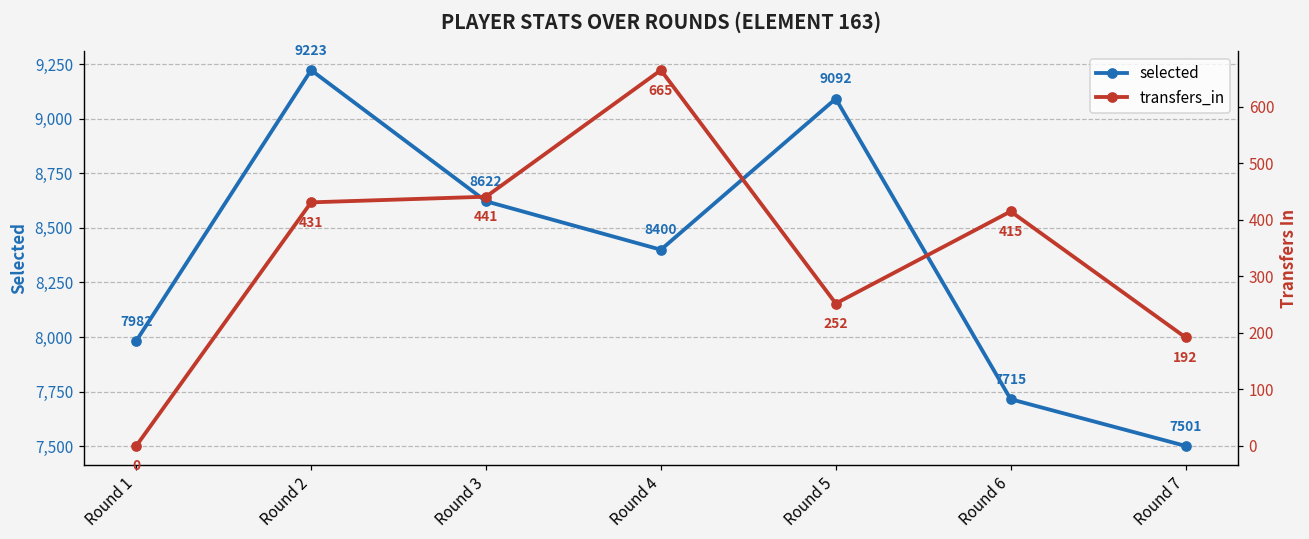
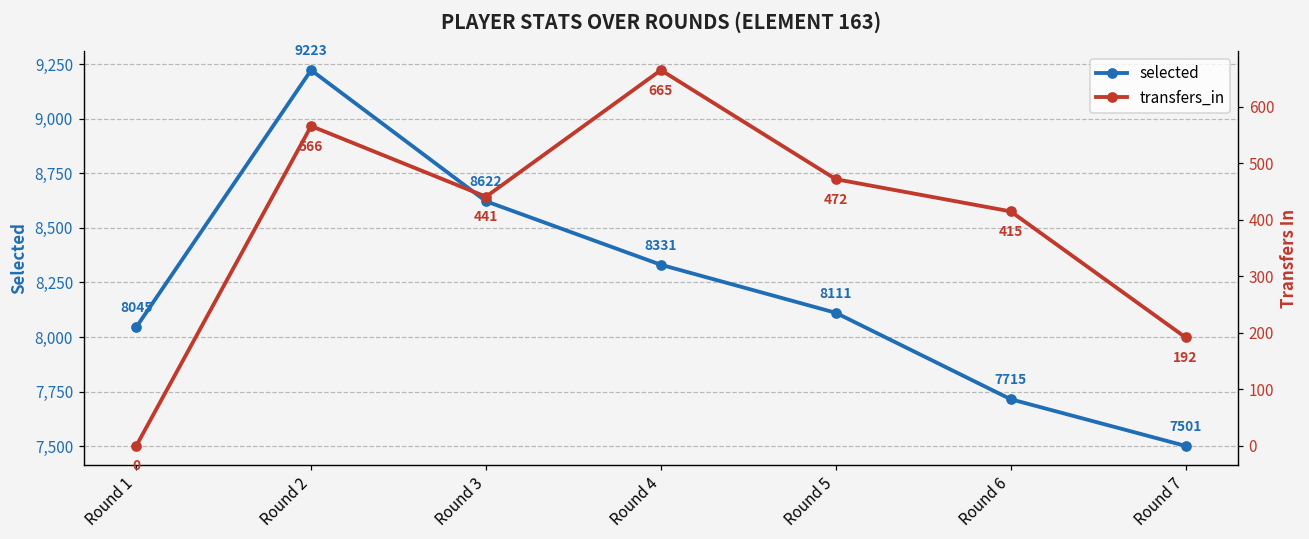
selected, Round 1: 7982 -> 8045
selected, Round 4: 8400 -> 8331
selected, Round 5: 9092 -> 8111
transfers_in, Round 2: 431 -> 566
transfers_in, Round 5: 252 -> 472
